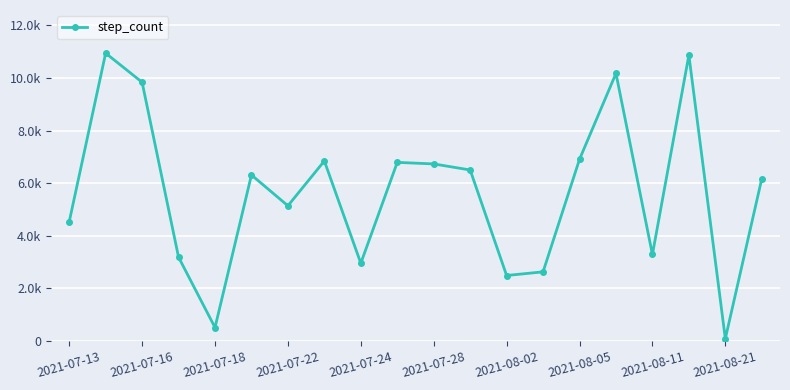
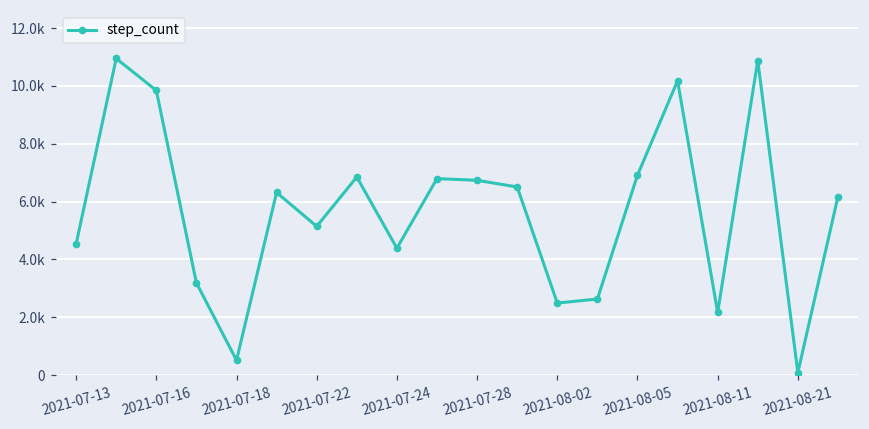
2021-07-24: 3000 -> 4400
2021-08-11: 3300 -> 2200
